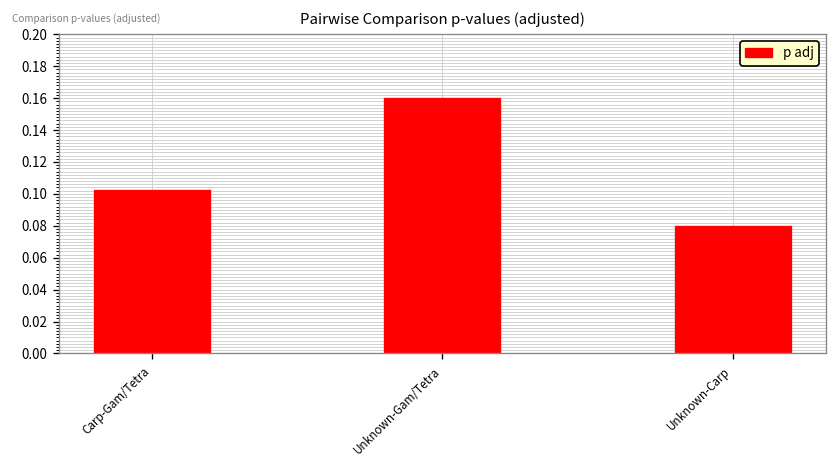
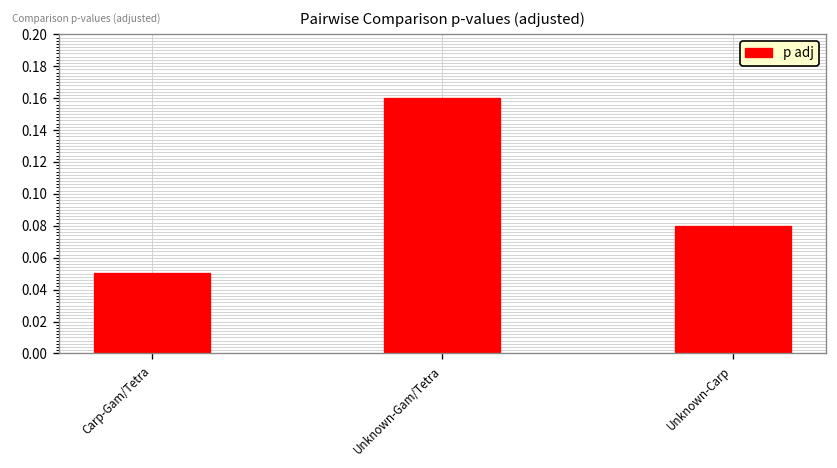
Carp-Gam/Tetra: 0.102 -> 0.050
